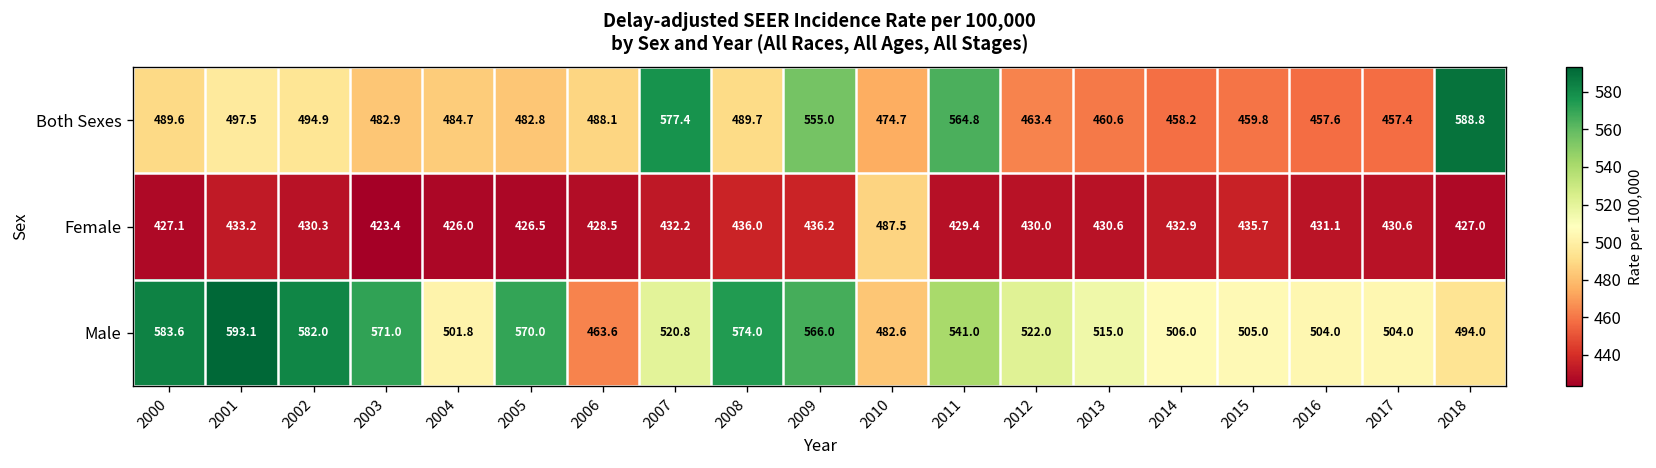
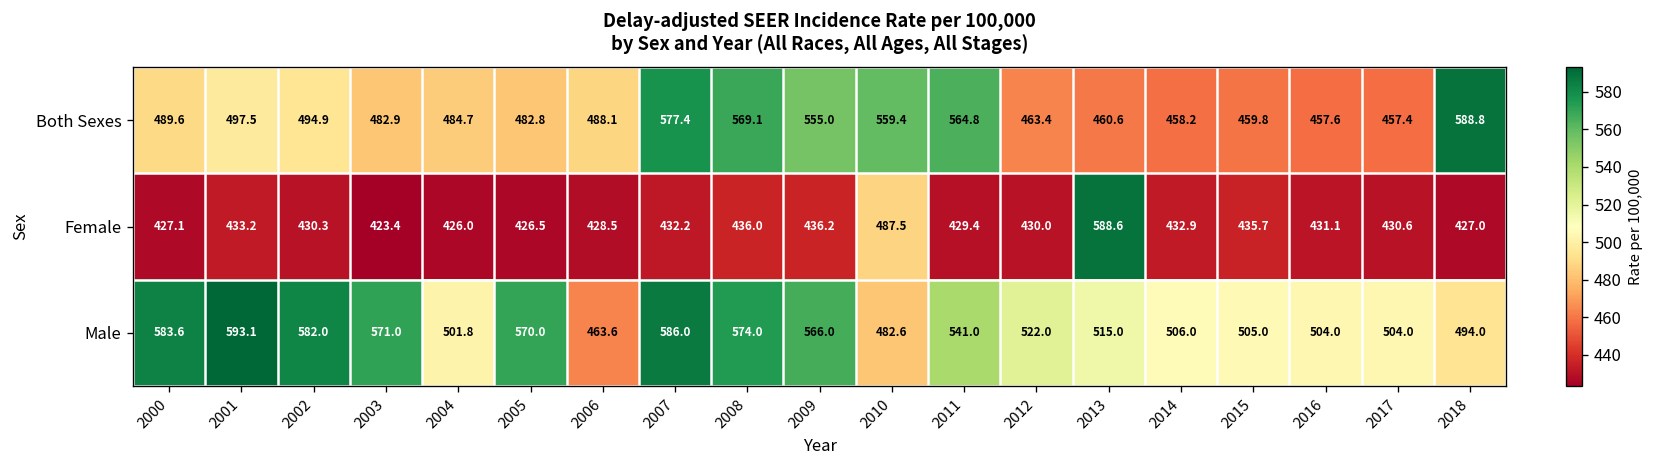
Both Sexes, 2008: 489.7 -> 569.1
Both Sexes, 2010: 474.7 -> 559.4
Female, 2013: 430.6 -> 588.6
Male, 2007: 520.8 -> 586.0
